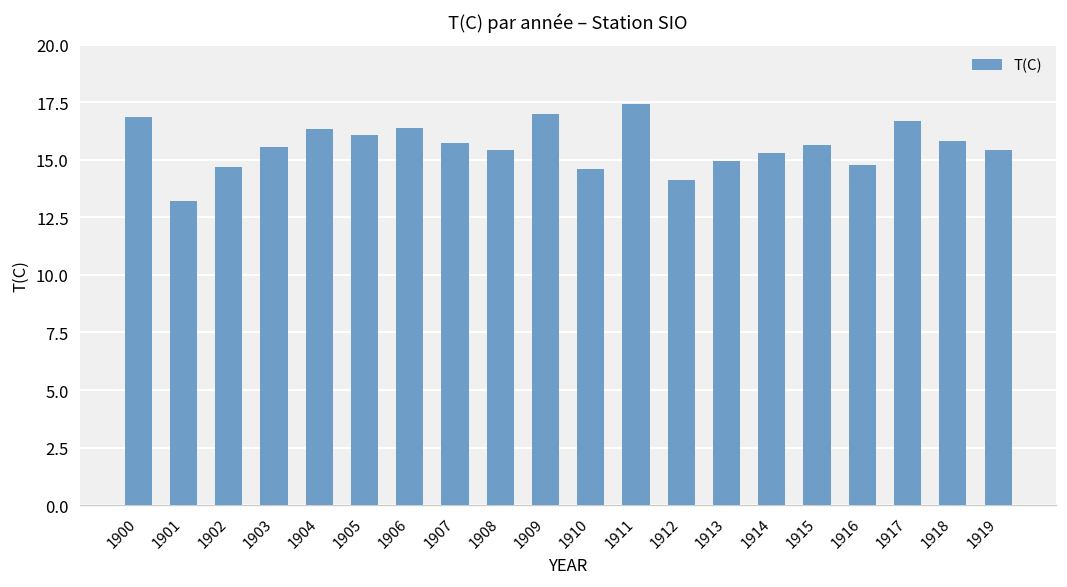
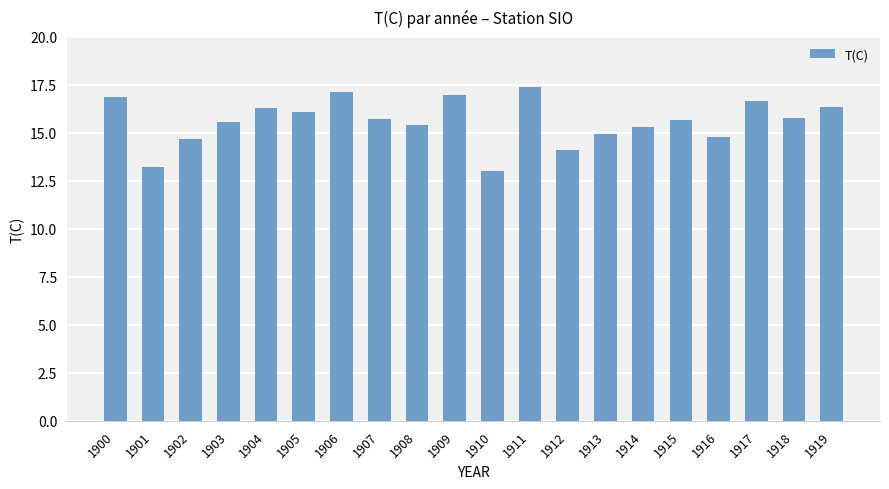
1906: 16.4 -> 17.1
1910: 14.6 -> 13.0
1919: 15.4 -> 16.4
